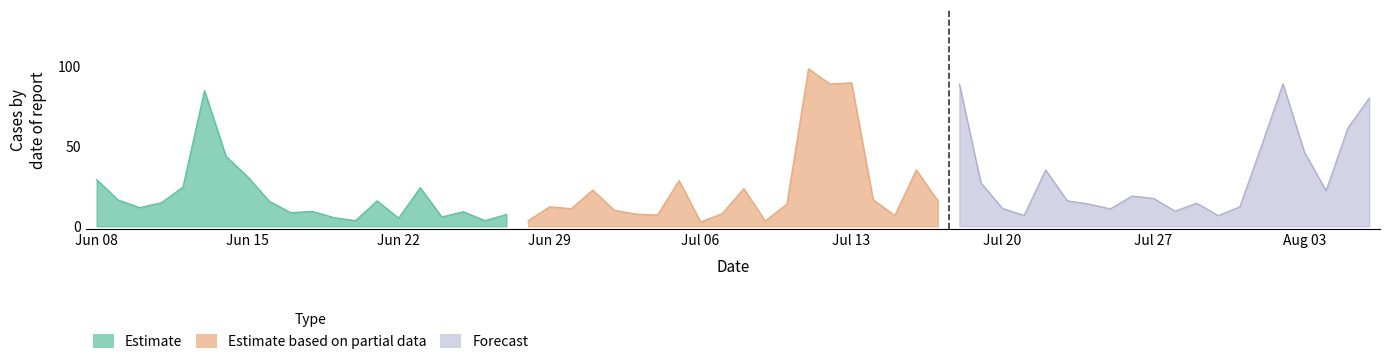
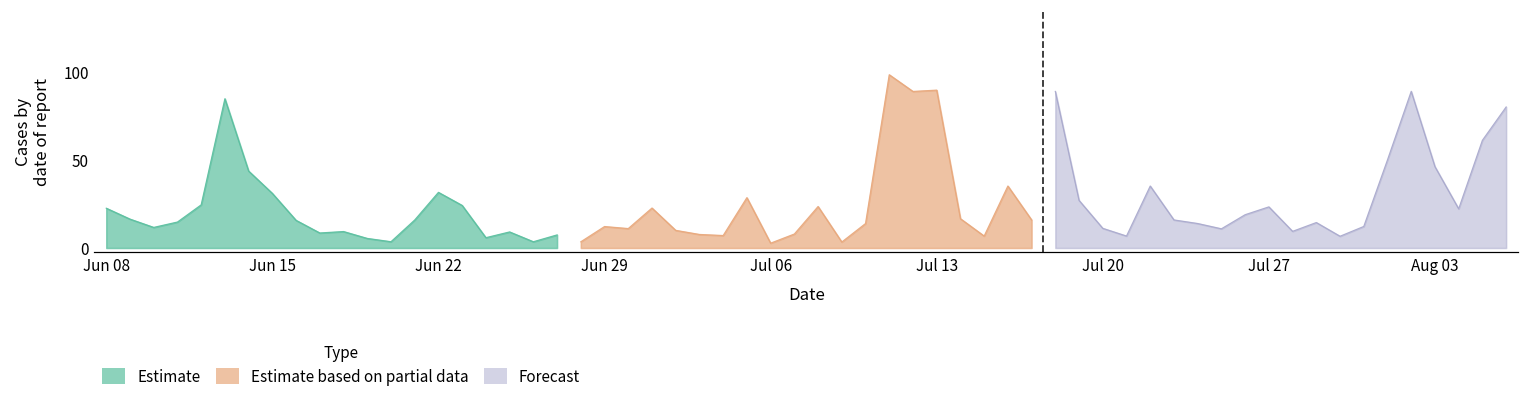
Estimate, Jun 08: 29 -> 23
Estimate, Jun 22: 5 -> 32
Forecast, Jul 27: 17 -> 23
